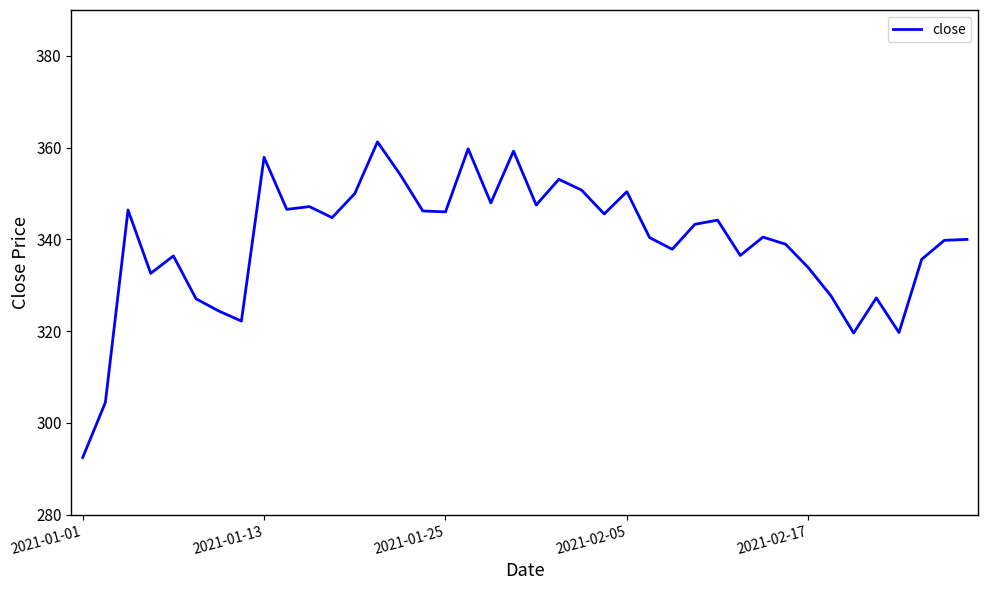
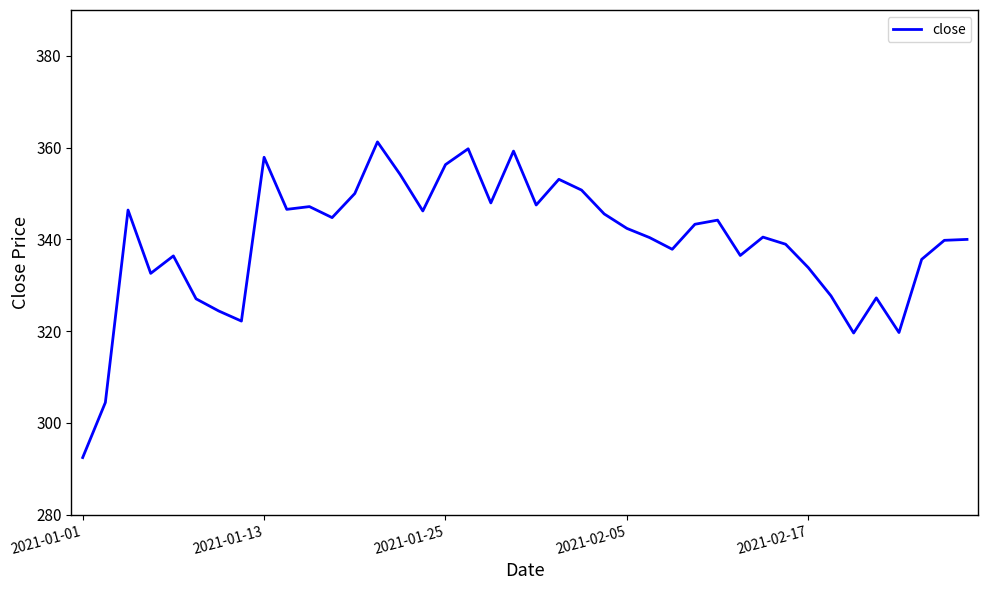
2021-01-25: 346 -> 356
2021-02-05: 350 -> 342
